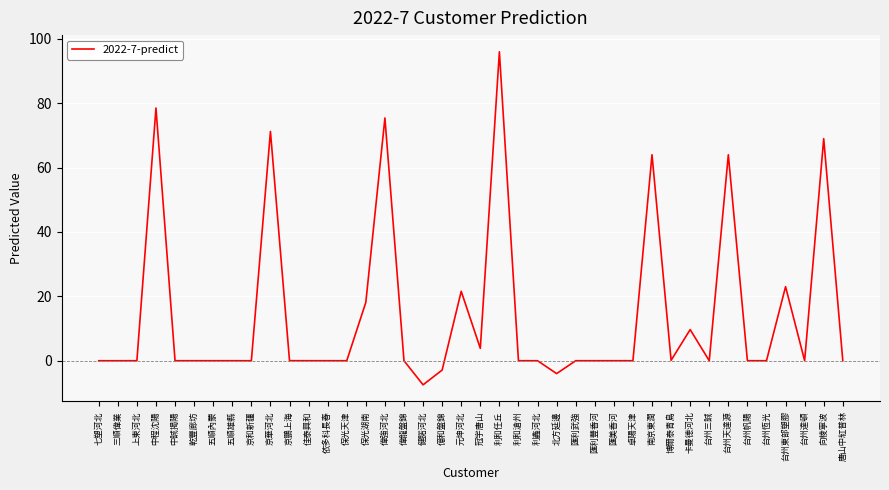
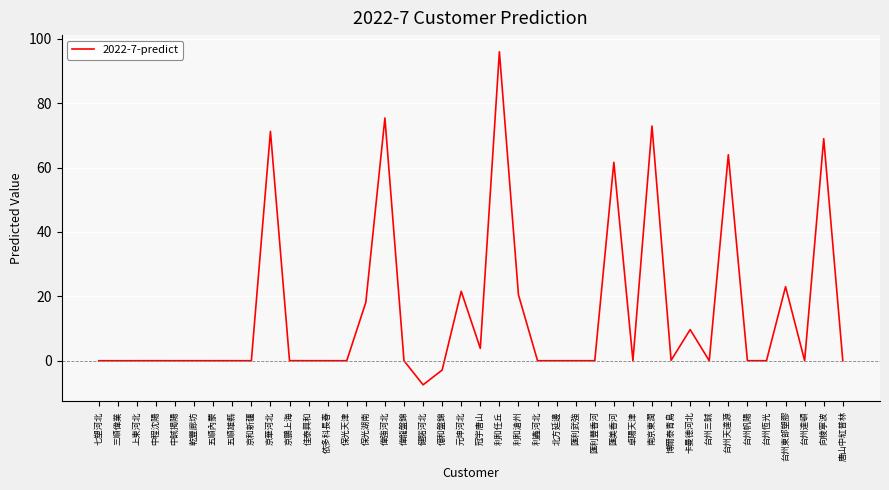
中程沈陽: 79 -> 0
利和滄州: 0 -> 20
北方延邊: -4 -> 0
匯美香河: 0 -> 62
南京東潤: 64 -> 73
